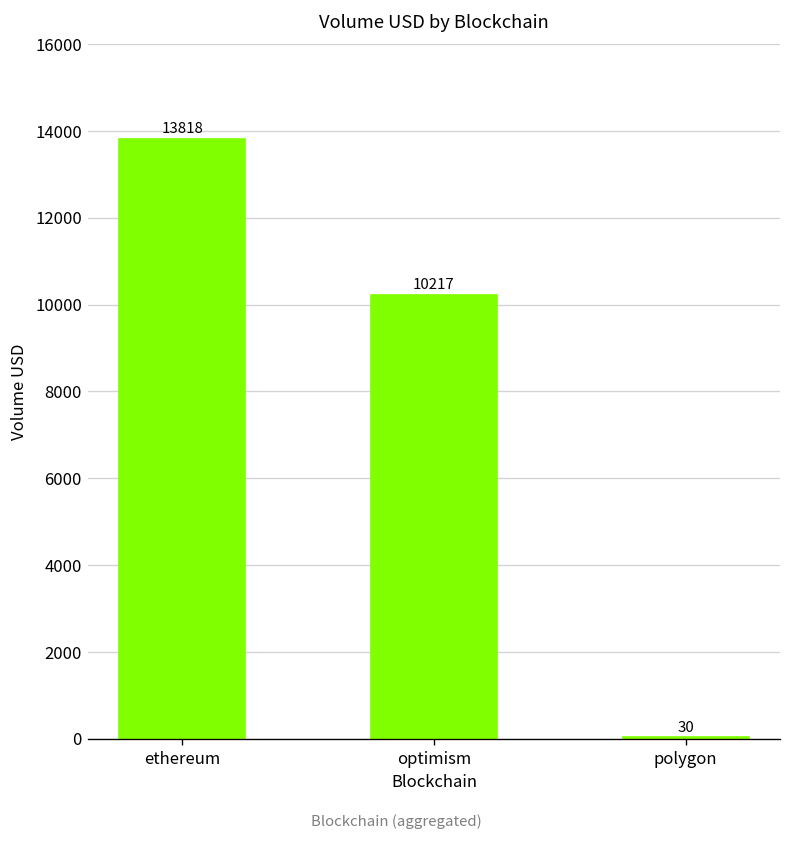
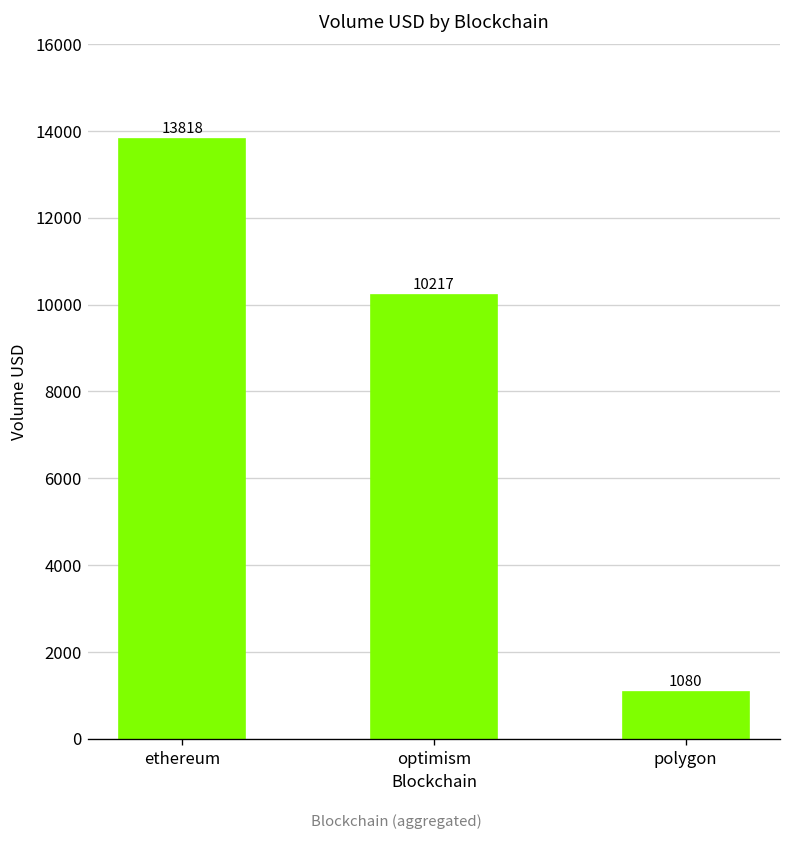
polygon: 30 -> 1080
